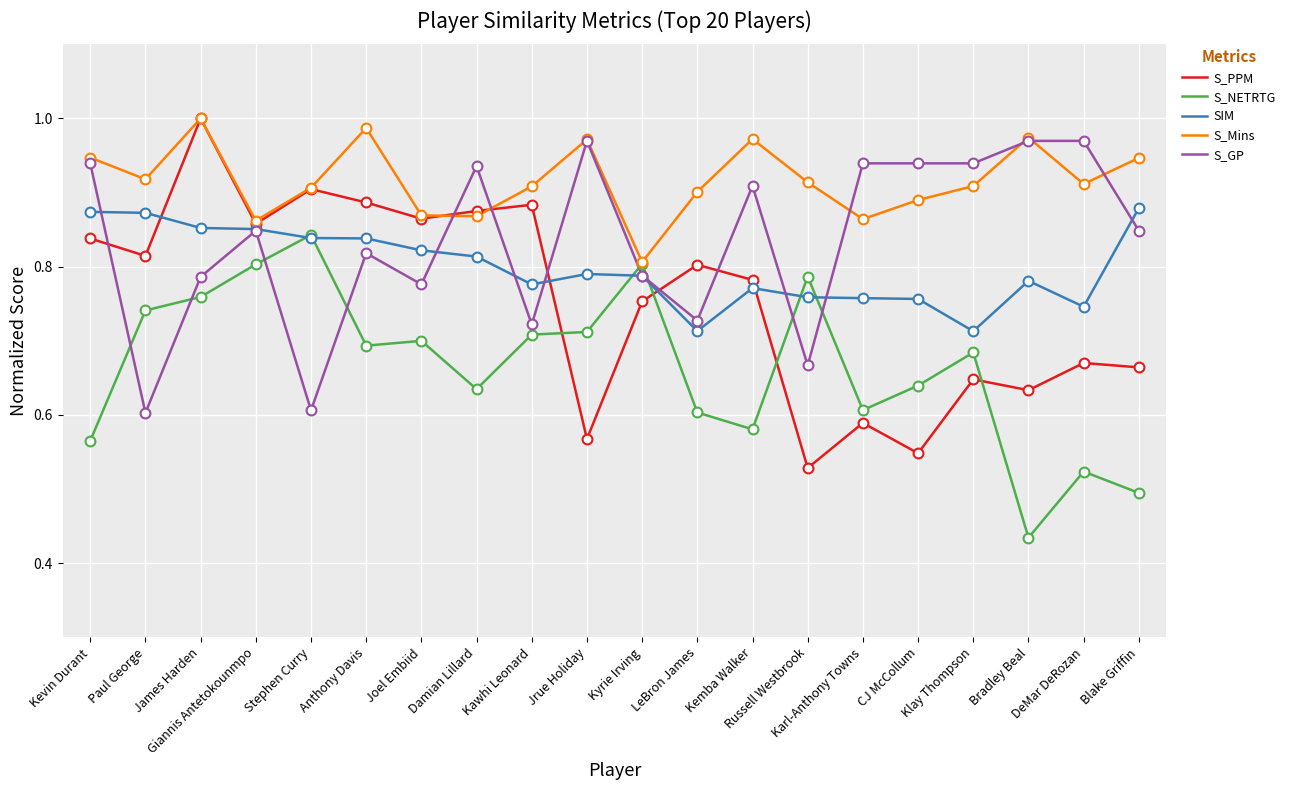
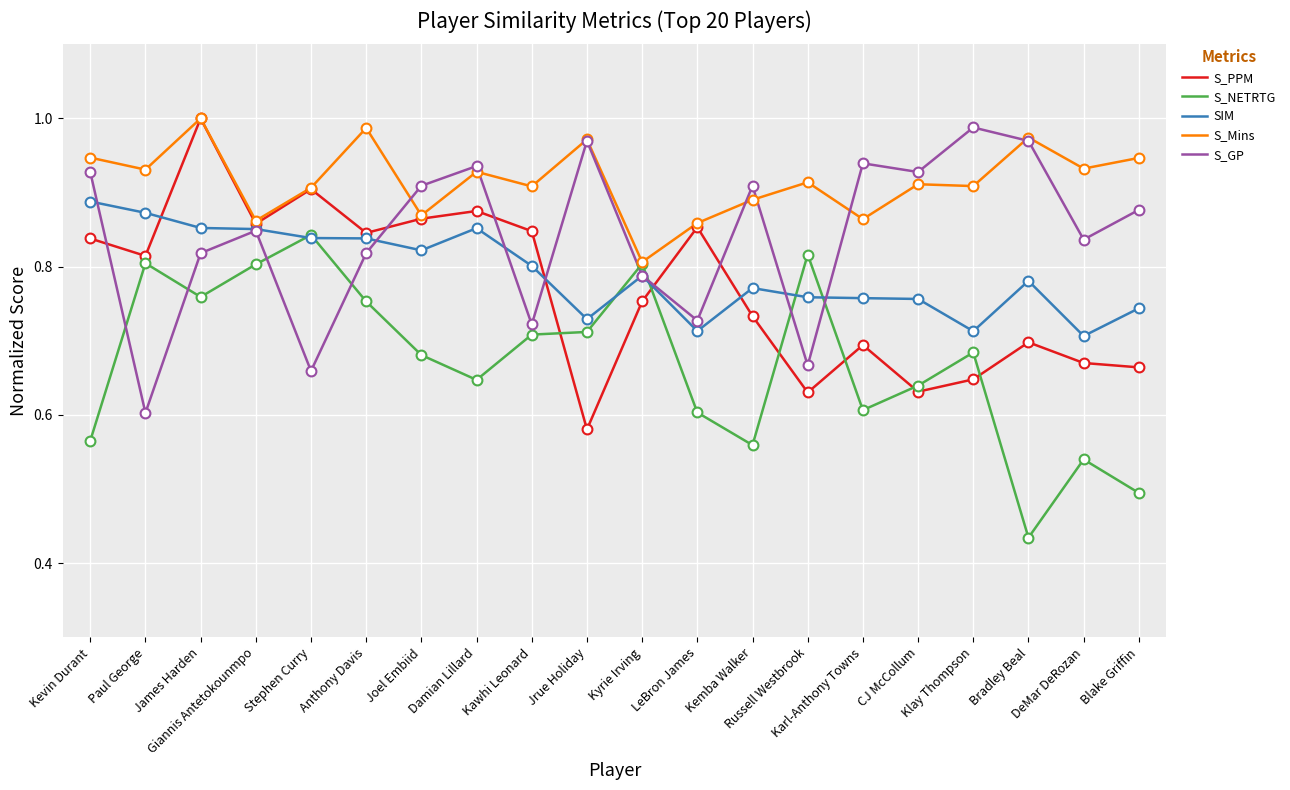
SIM, Kevin Durant: 0.87 -> 0.89
S_GP, Kevin Durant: 0.94 -> 0.93
S_NETRTG, Paul George: 0.74 -> 0.80
S_Mins, Paul George: 0.92 -> 0.93
S_GP, James Harden: 0.79 -> 0.82
S_GP, Stephen Curry: 0.61 -> 0.66
S_PPM, Anthony Davis: 0.89 -> 0.85
S_NETRTG, Anthony Davis: 0.69 -> 0.75
S_NETRTG, Joel Embiid: 0.70 -> 0.68
S_GP, Joel Embiid: 0.78 -> 0.91
S_NETRTG, Damian Lillard: 0.63 -> 0.65
SIM, Damian Lillard: 0.81 -> 0.85
S_Mins, Damian Lillard: 0.87 -> 0.93
S_PPM, Kawhi Leonard: 0.88 -> 0.85
SIM, Kawhi Leonard: 0.78 -> 0.80
S_PPM, Jrue Holiday: 0.57 -> 0.58
SIM, Jrue Holiday: 0.79 -> 0.73
S_PPM, LeBron James: 0.80 -> 0.85
S_Mins, LeBron James: 0.90 -> 0.86
S_PPM, Kemba Walker: 0.78 -> 0.73
S_NETRTG, Kemba Walker: 0.58 -> 0.56
S_Mins, Kemba Walker: 0.97 -> 0.89
S_PPM, Russell Westbrook: 0.53 -> 0.63
S_NETRTG, Russell Westbrook: 0.79 -> 0.82
S_PPM, Karl-Anthony Towns: 0.59 -> 0.69
S_PPM, CJ McCollum: 0.55 -> 0.63
S_Mins, CJ McCollum: 0.89 -> 0.91
S_GP, CJ McCollum: 0.94 -> 0.93
S_GP, Klay Thompson: 0.94 -> 0.99
S_PPM, Bradley Beal: 0.63 -> 0.70
S_NETRTG, DeMar DeRozan: 0.52 -> 0.54
SIM, DeMar DeRozan: 0.75 -> 0.71
S_Mins, DeMar DeRozan: 0.91 -> 0.93
S_GP, DeMar DeRozan: 0.97 -> 0.84
SIM, Blake Griffin: 0.88 -> 0.74
S_GP, Blake Griffin: 0.85 -> 0.88
